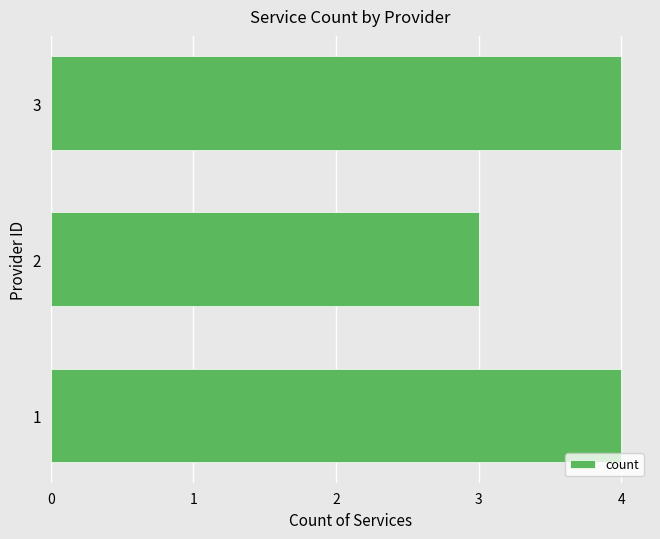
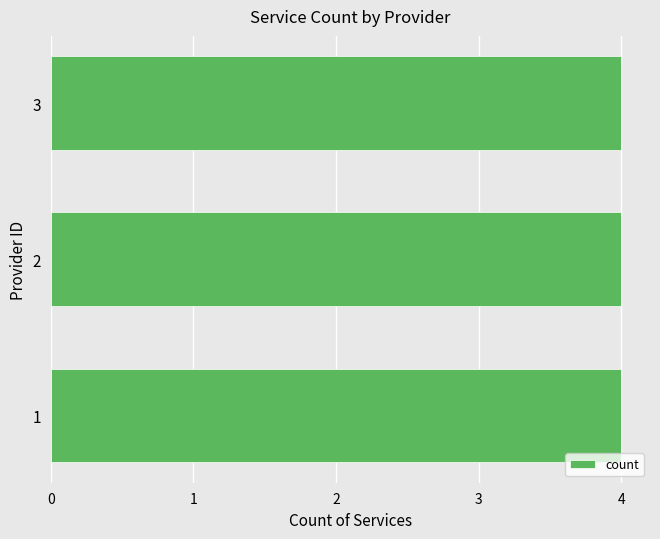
2: 3 -> 4
